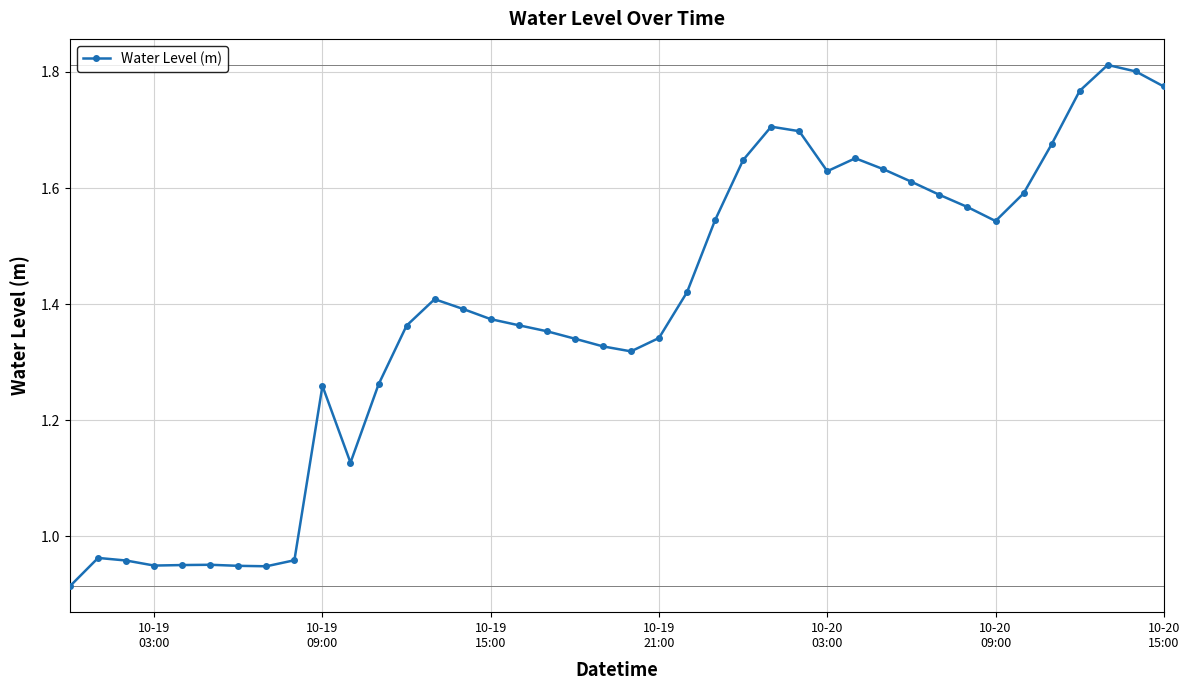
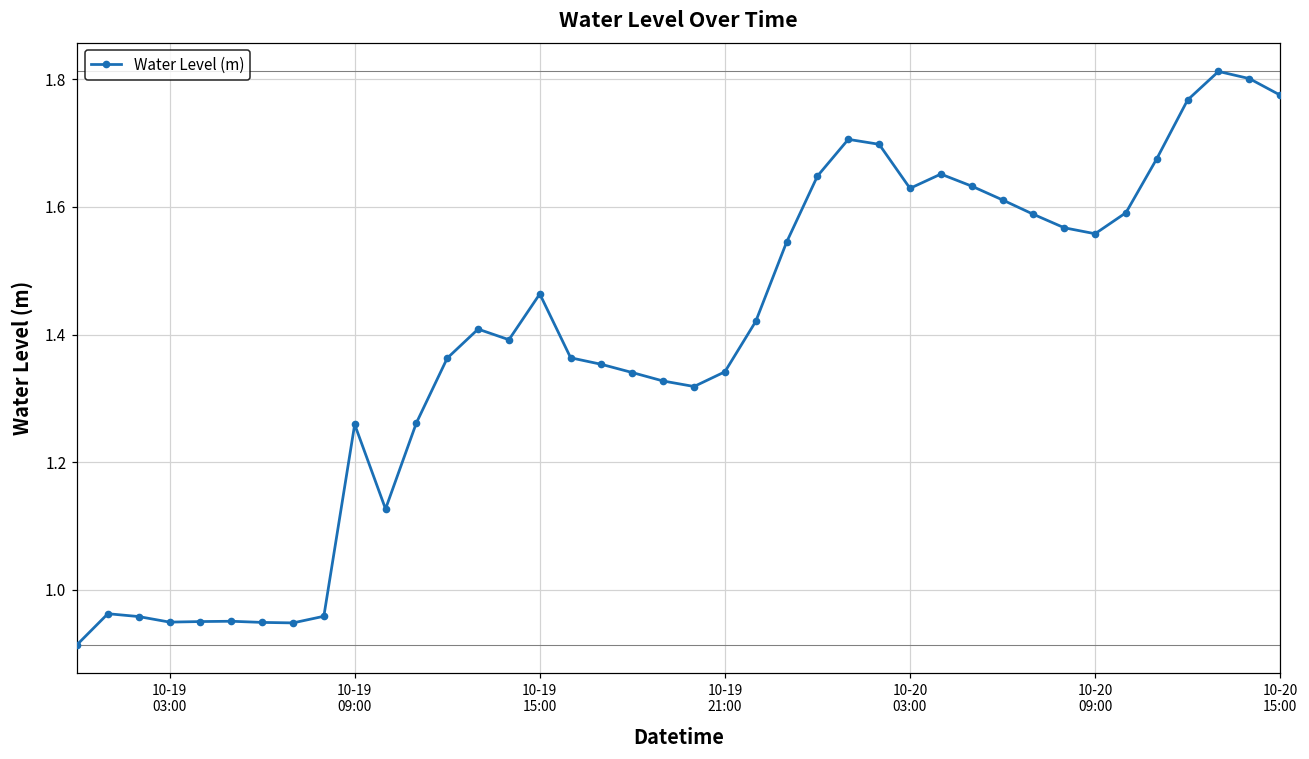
10-19 15:00: 1.37 -> 1.46
10-20 09:00: 1.54 -> 1.56
